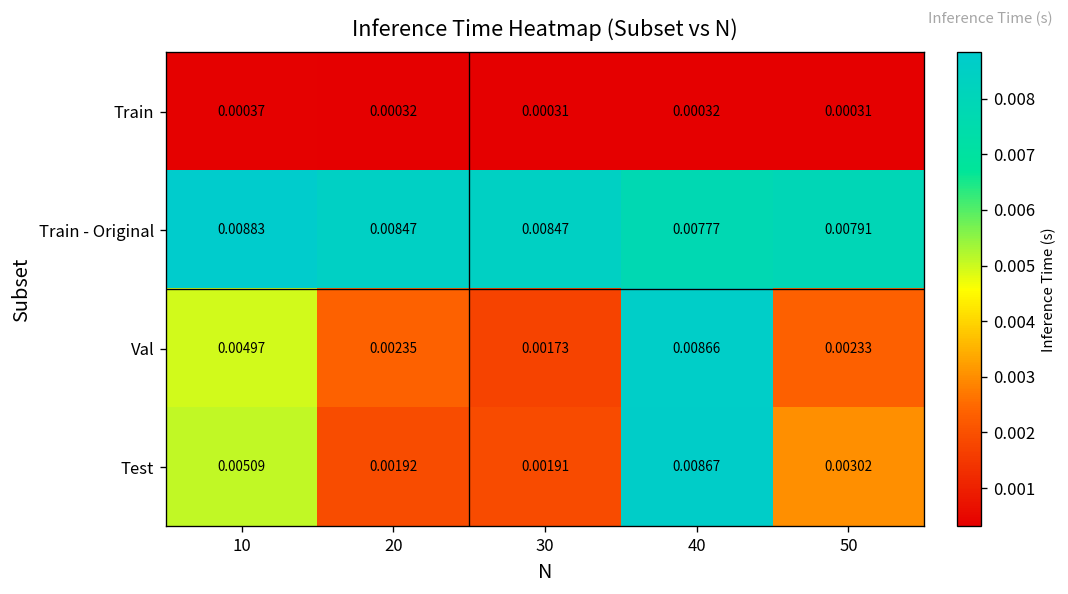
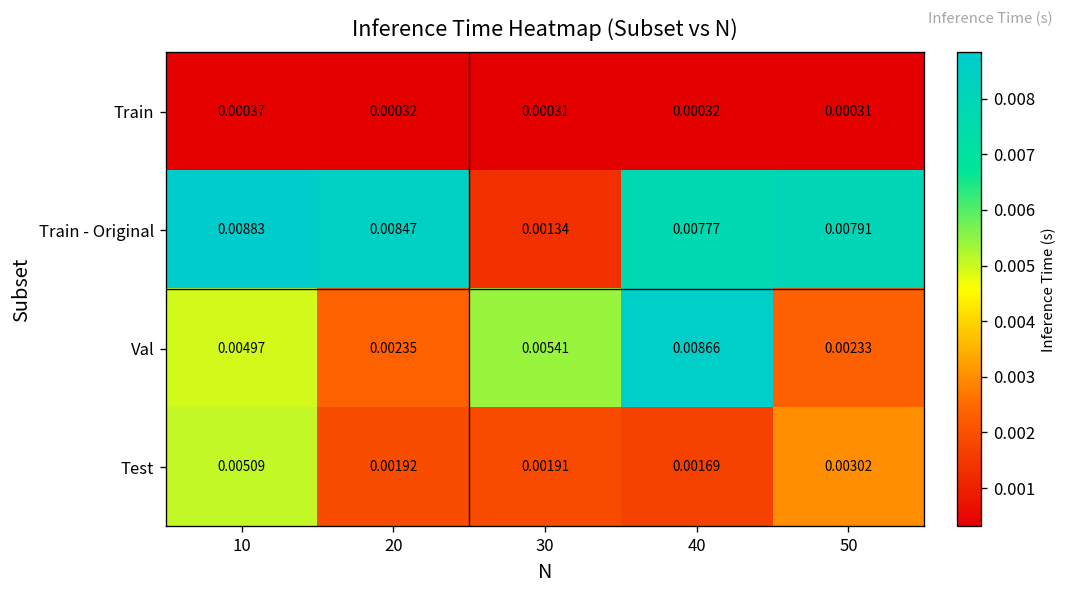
Train - Original, 30: 0.00847 -> 0.00134
Val, 30: 0.00173 -> 0.00541
Test, 40: 0.00867 -> 0.00169
